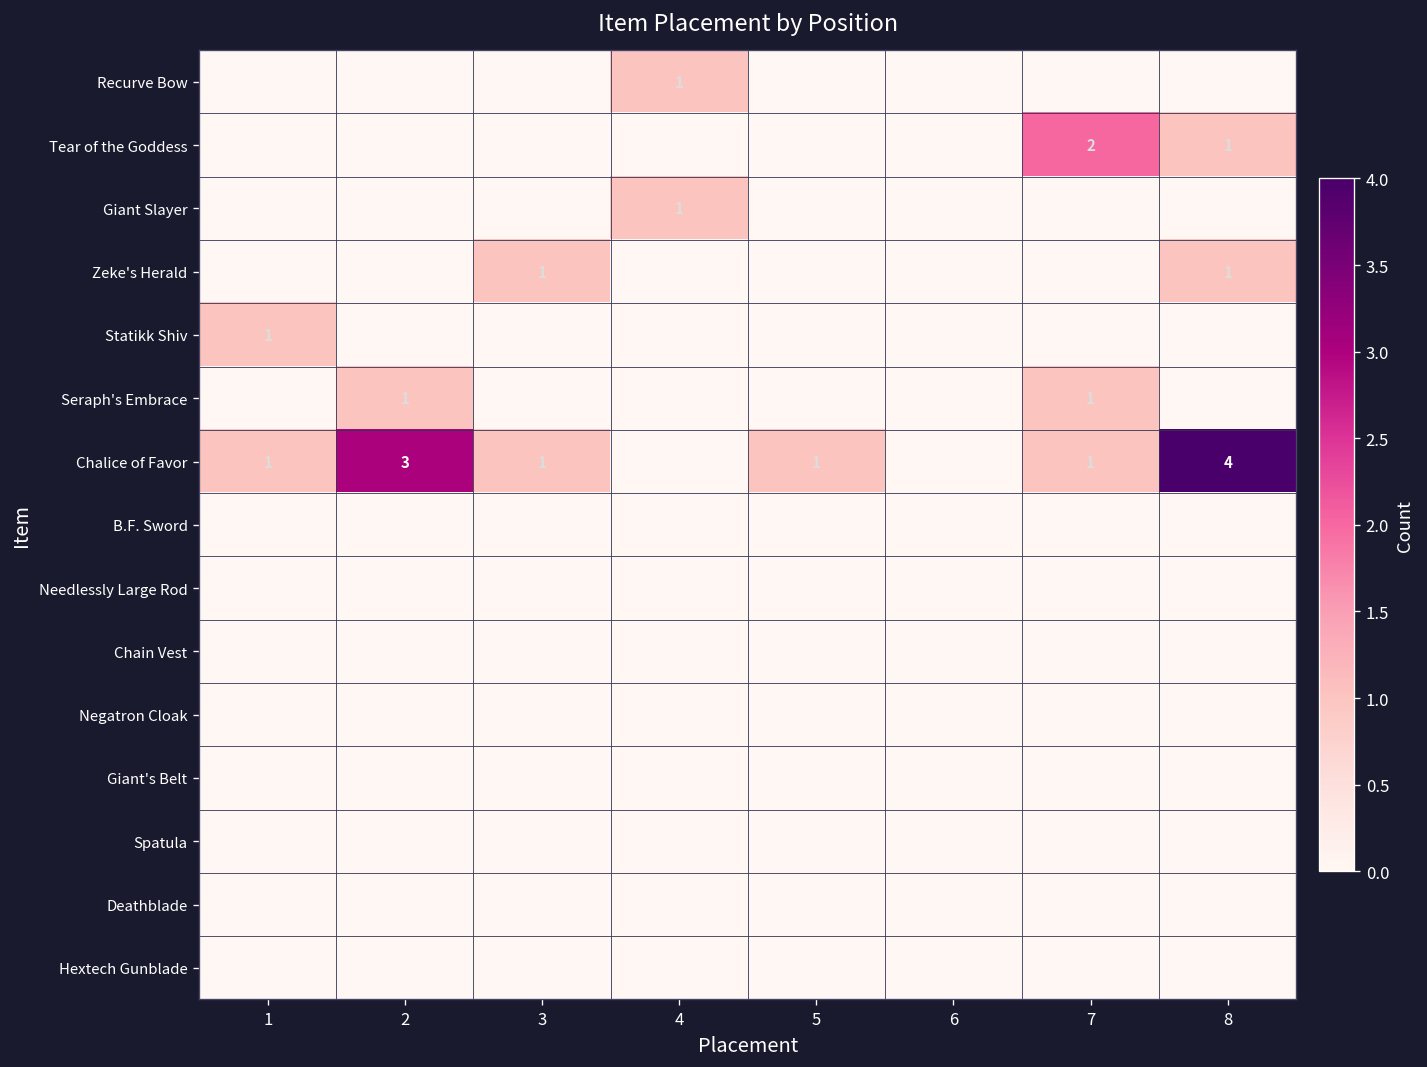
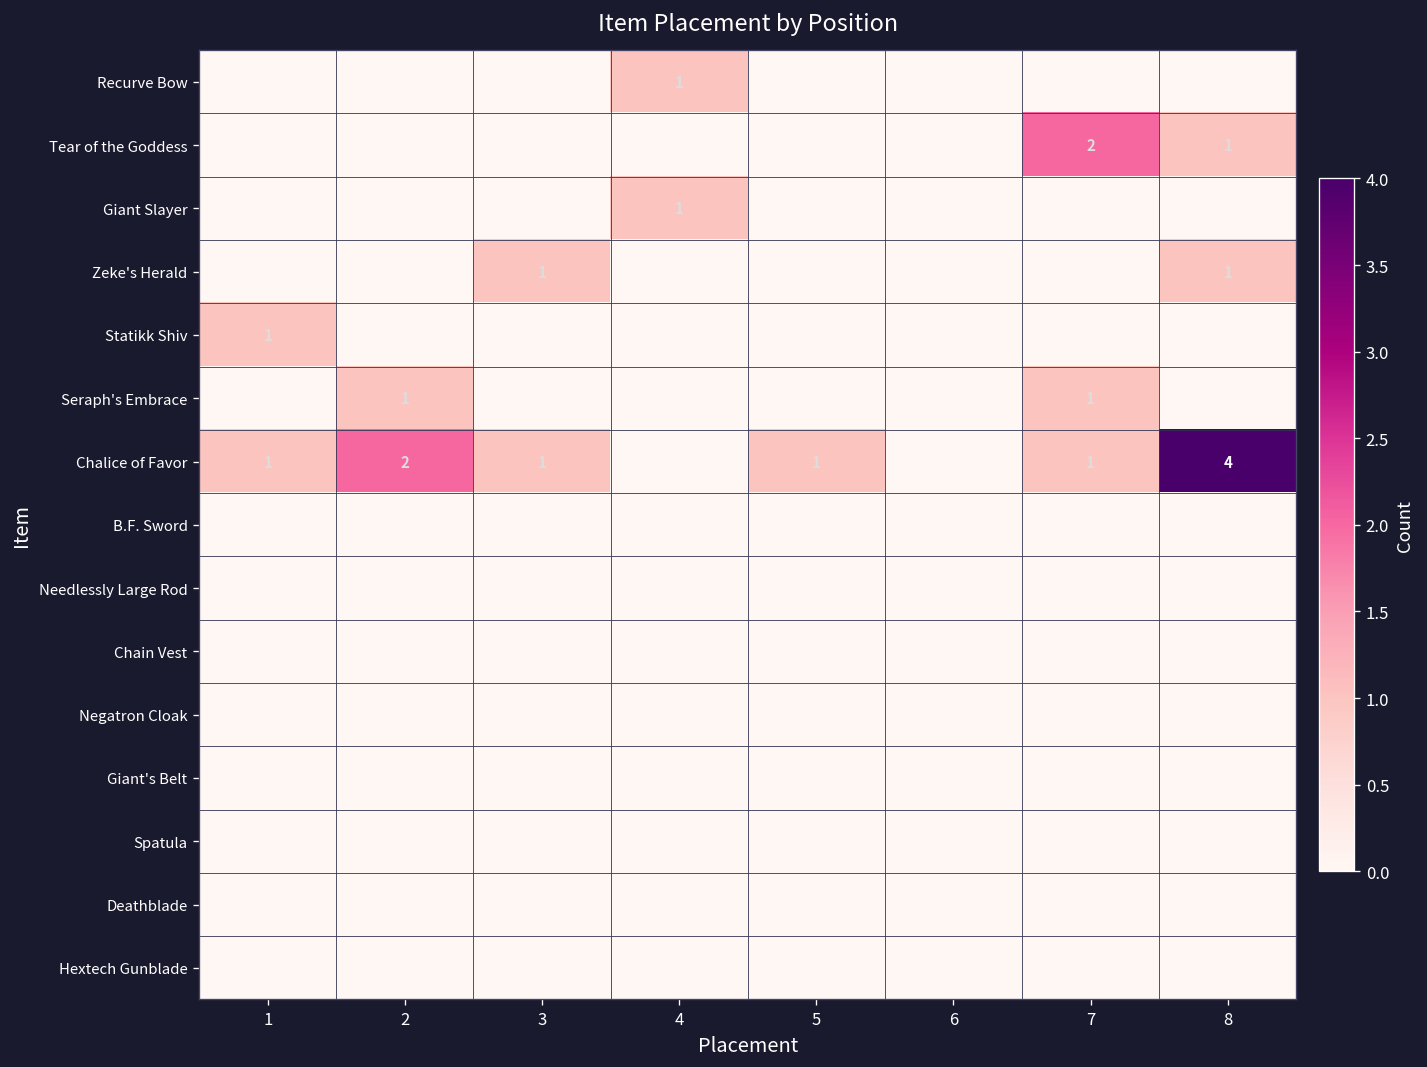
Chalice of Favor, 2: 3 -> 2
